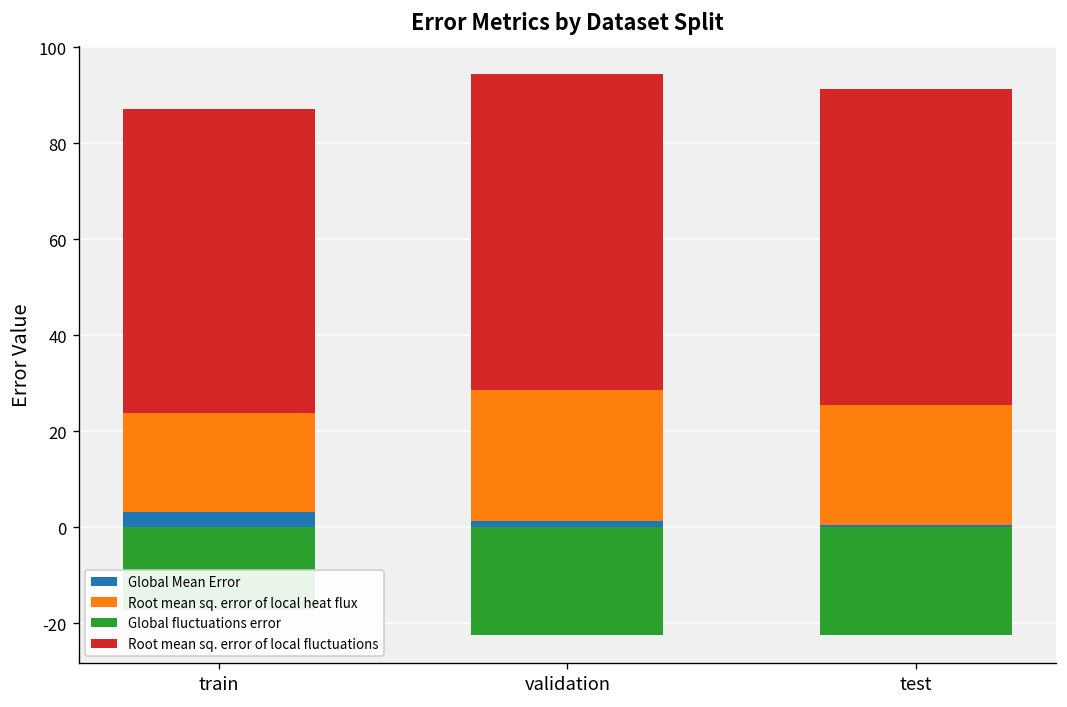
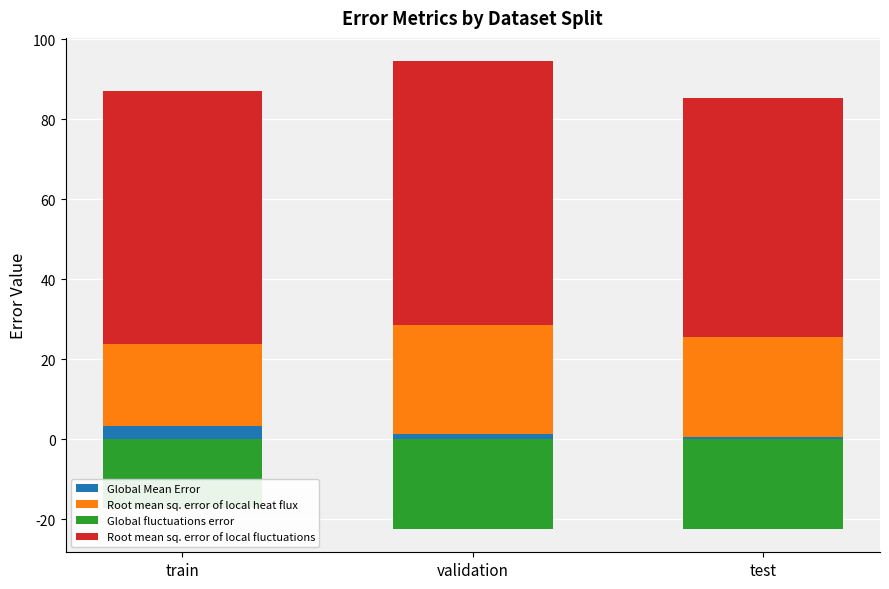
Root mean sq. error of local fluctuations, test: 66 -> 60
